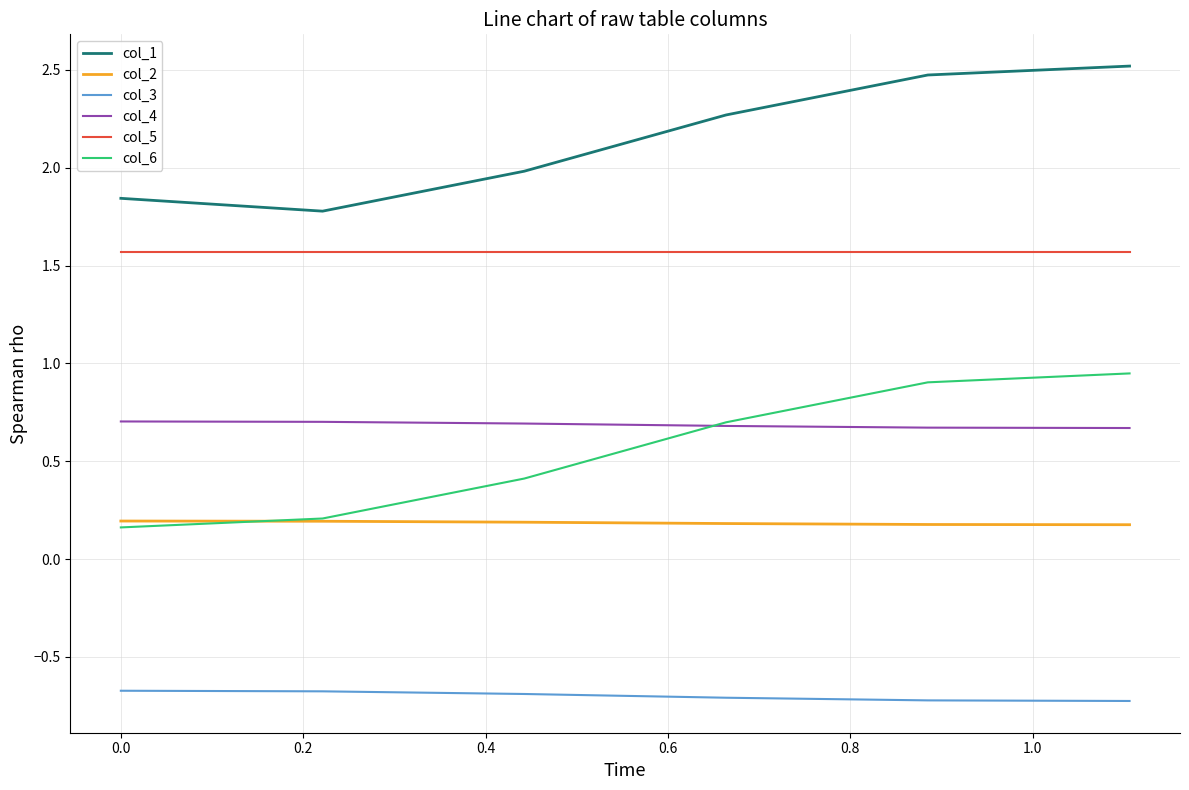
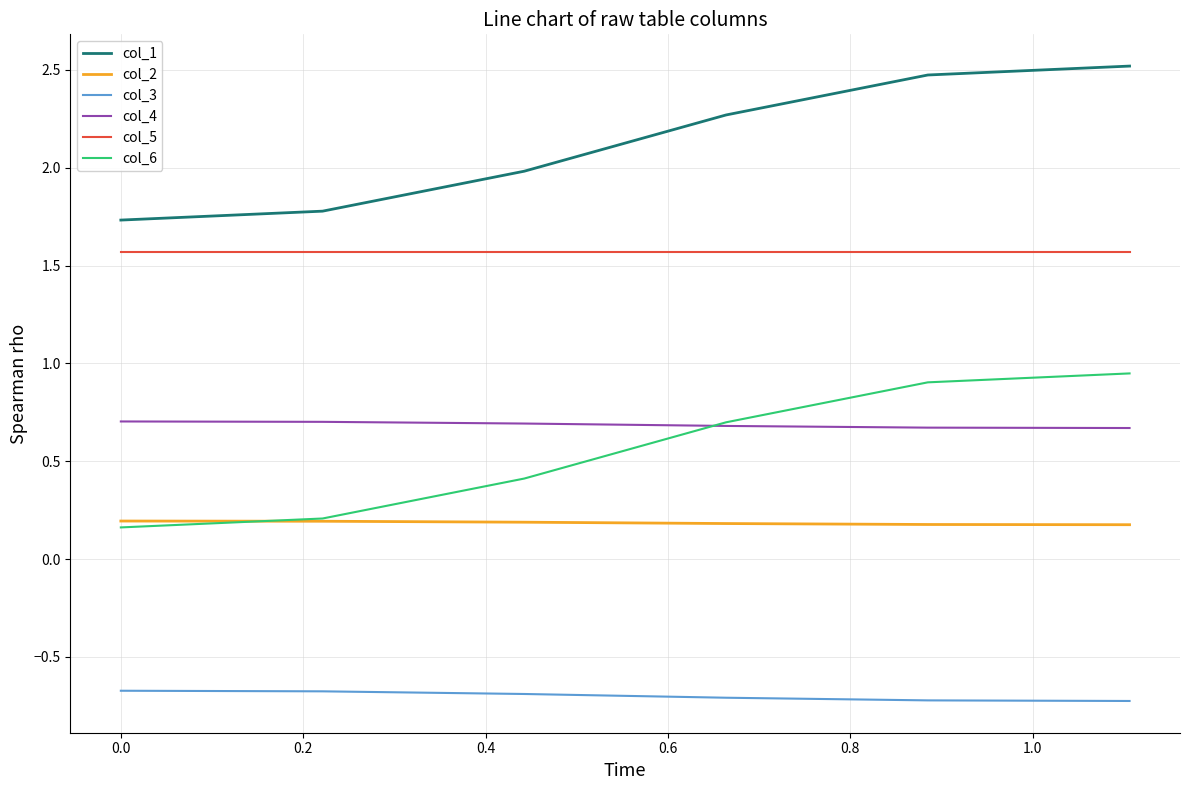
col_1, 0.0: 1.84 -> 1.73
